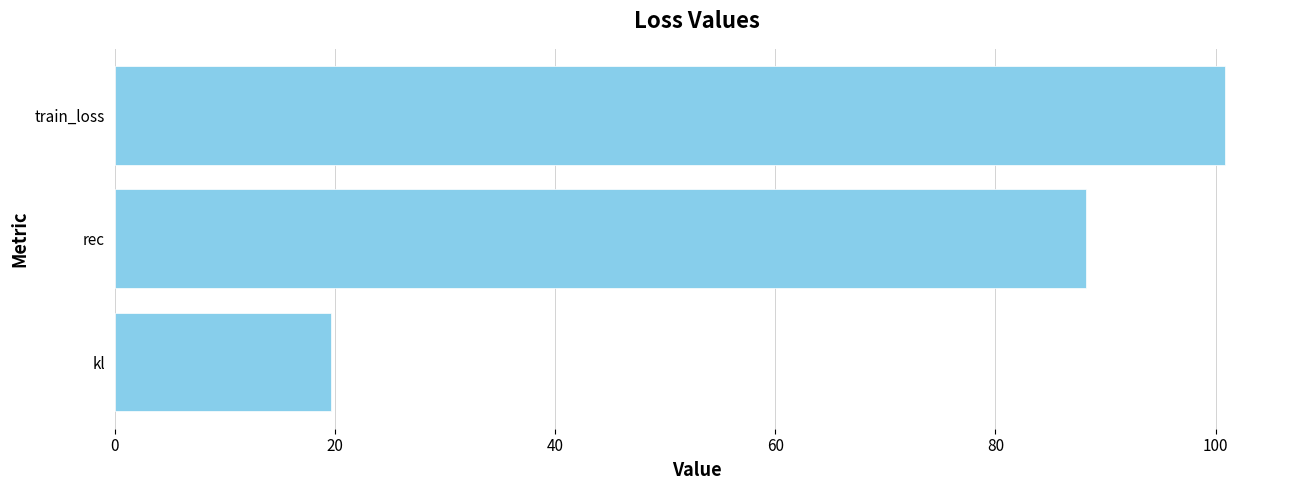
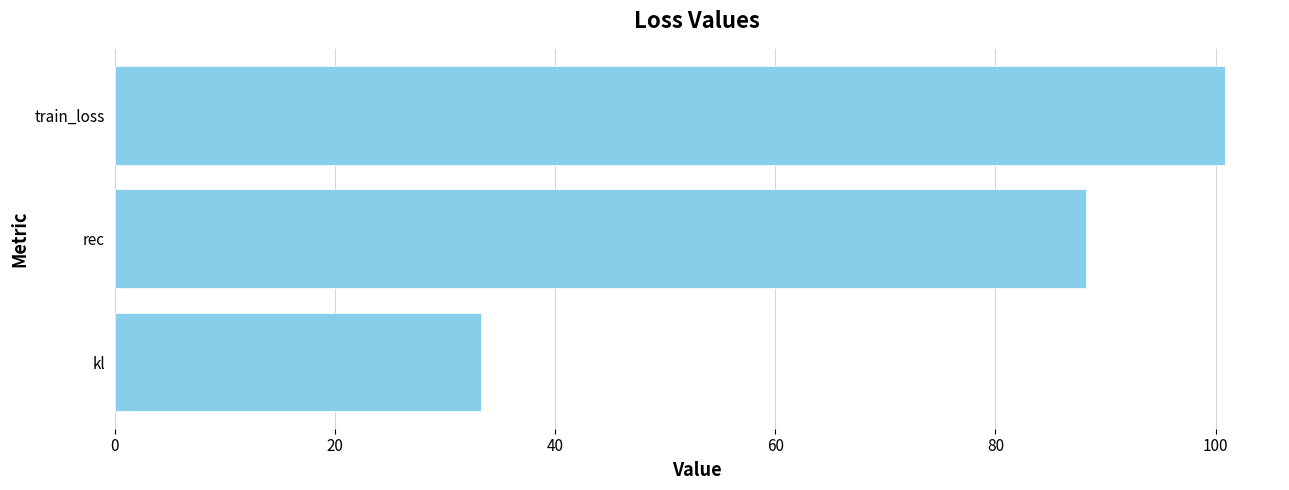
kl: 19.6 -> 33.3
